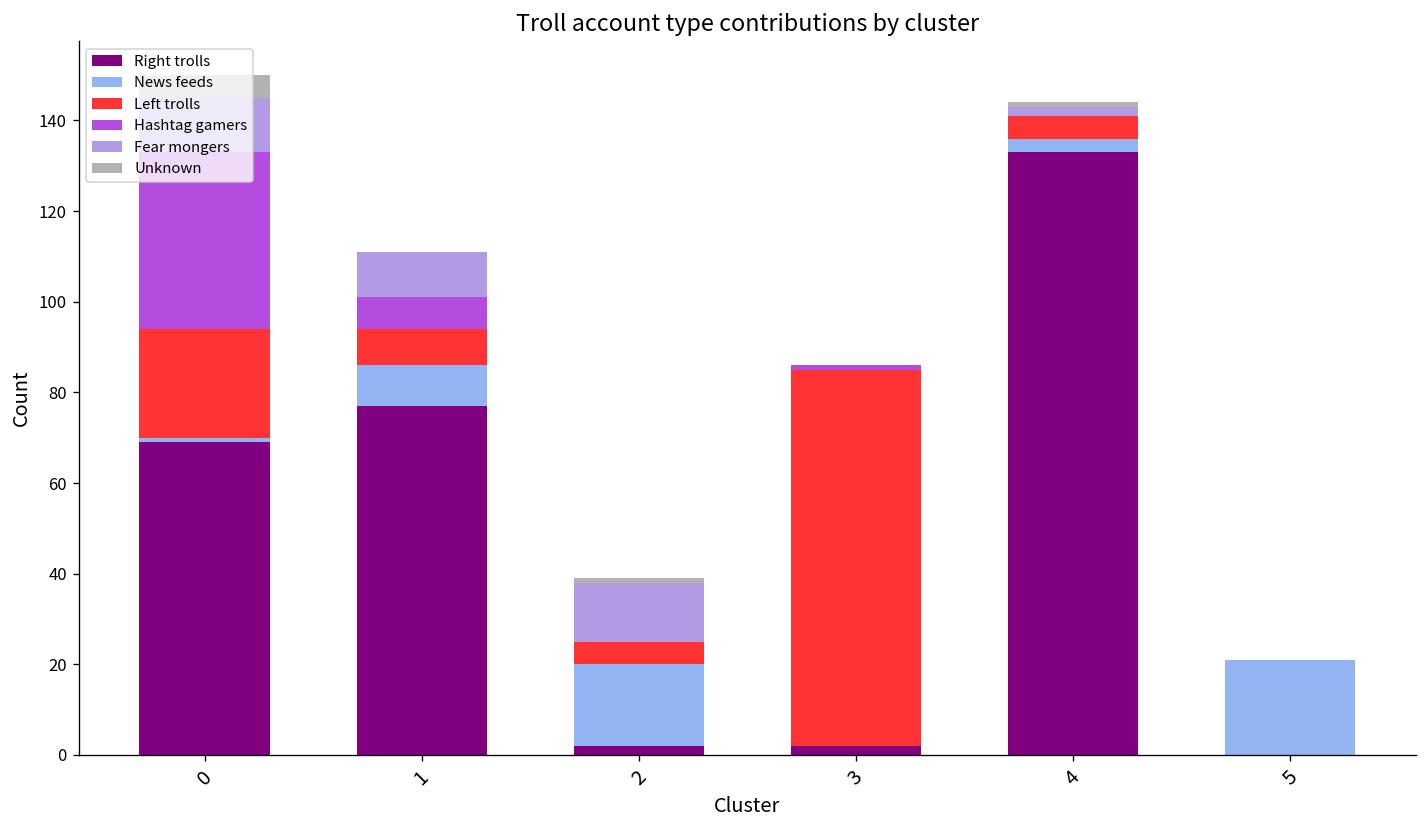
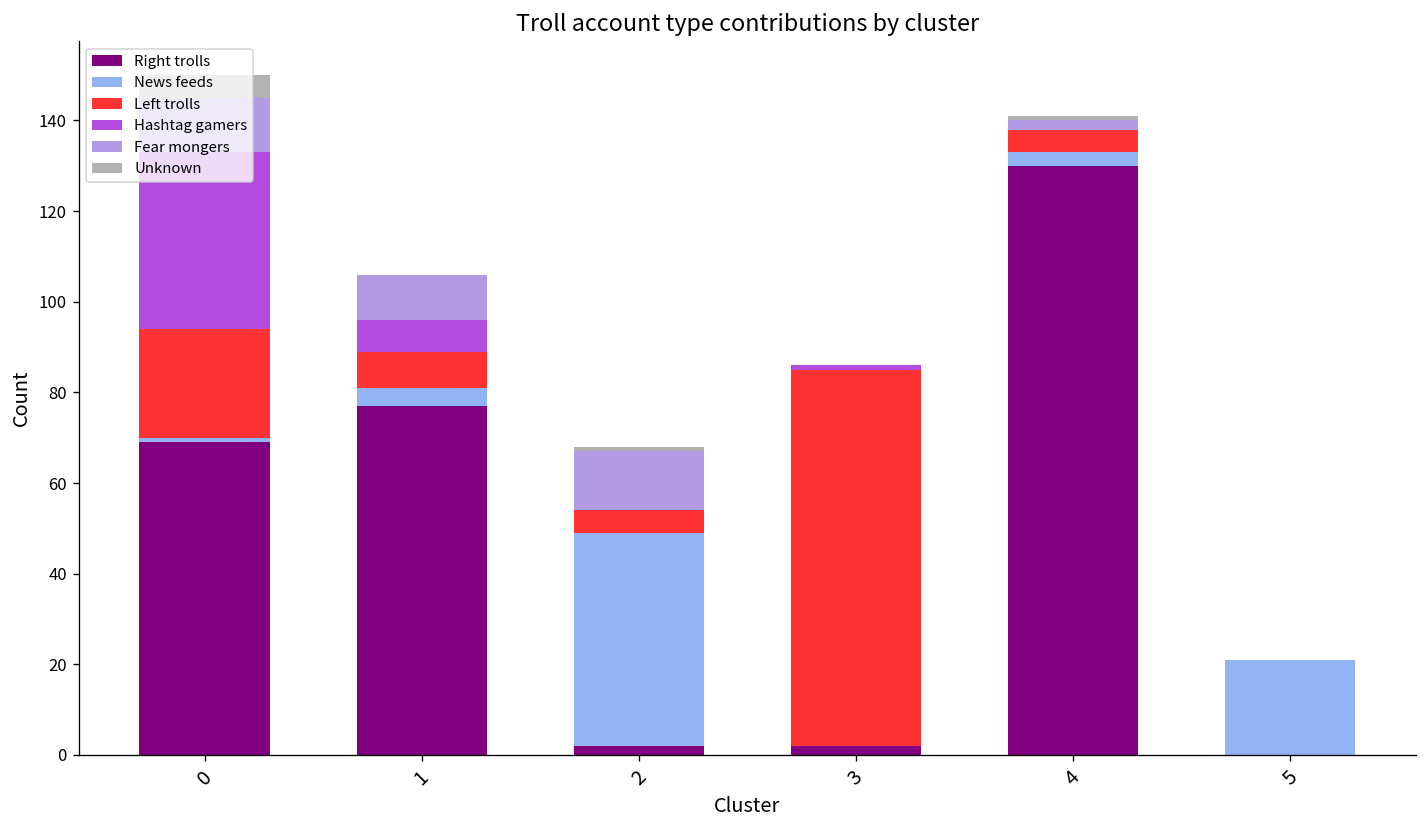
News feeds, 1: 9 -> 4
News feeds, 2: 18 -> 47
Right trolls, 4: 133 -> 130
